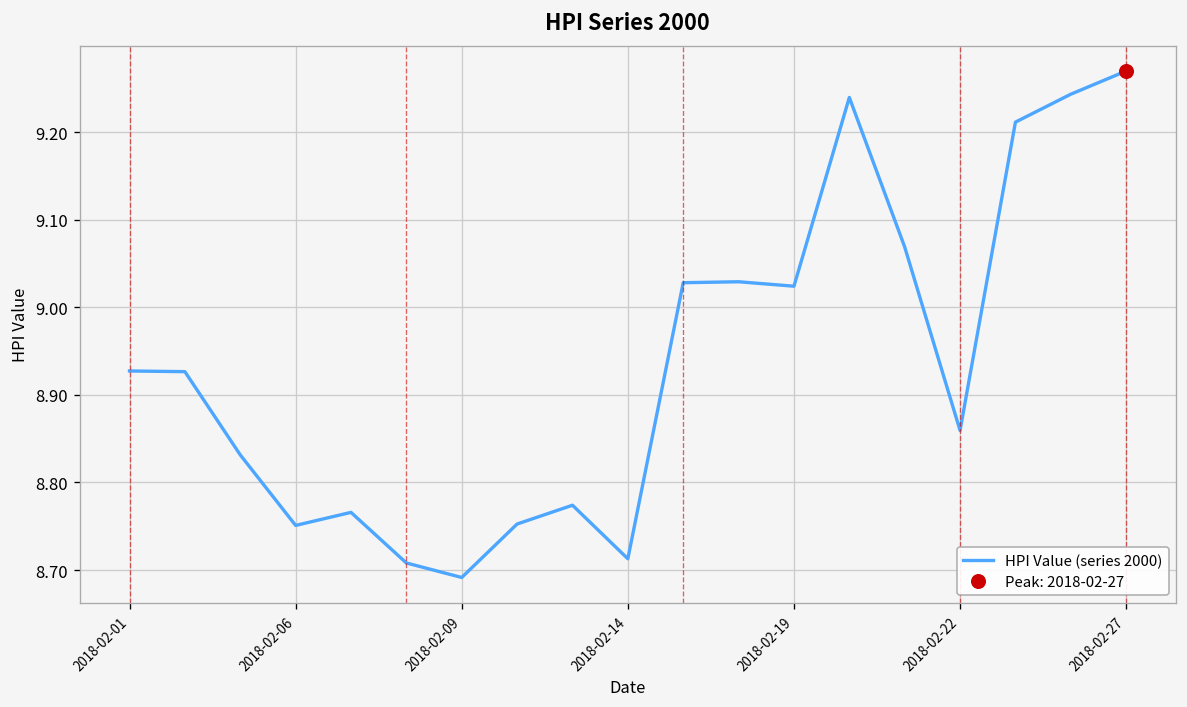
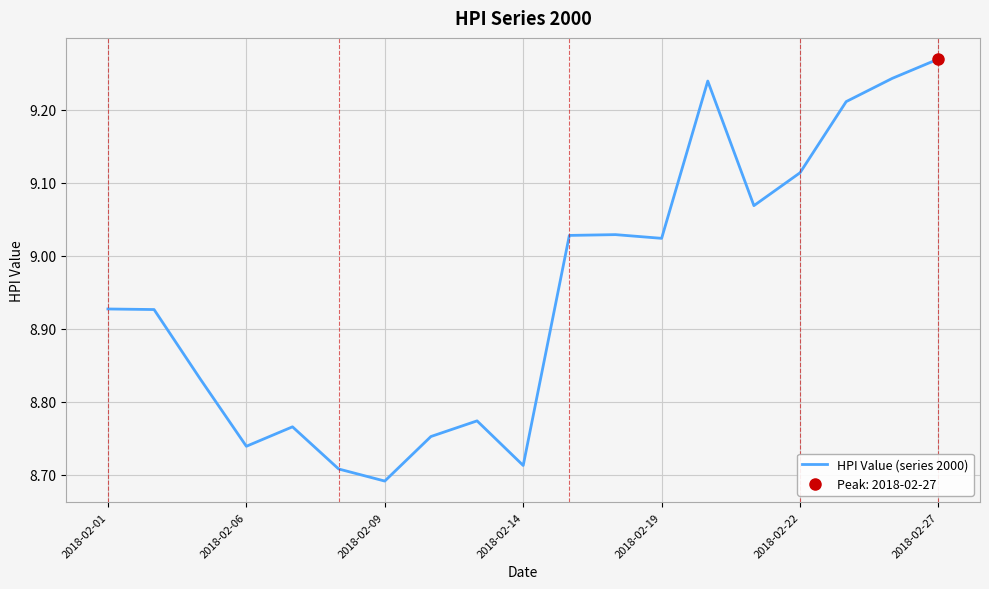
HPI Value (series 2000), 2018-02-06: 8.75 -> 8.74
HPI Value (series 2000), 2018-02-22: 8.86 -> 9.11
